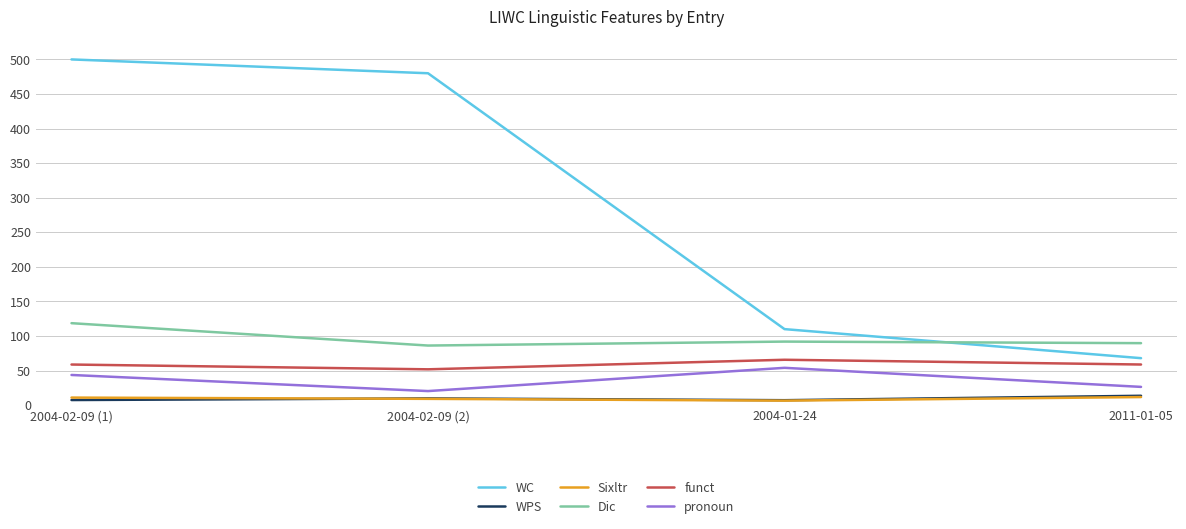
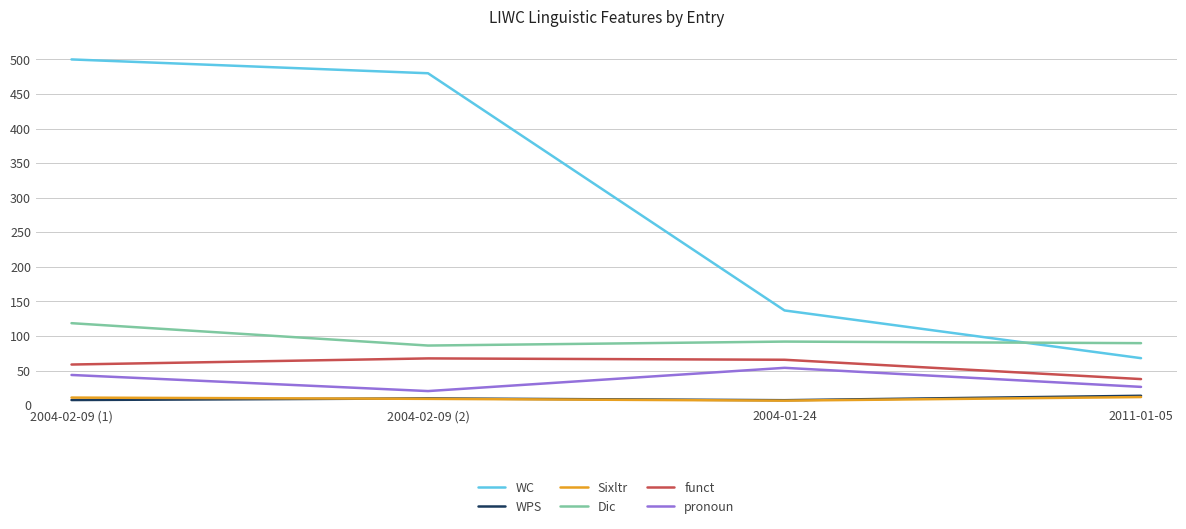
funct, 2004-02-09 (2): 50 -> 70
WC, 2004-01-24: 110 -> 140
funct, 2011-01-05: 60 -> 40
